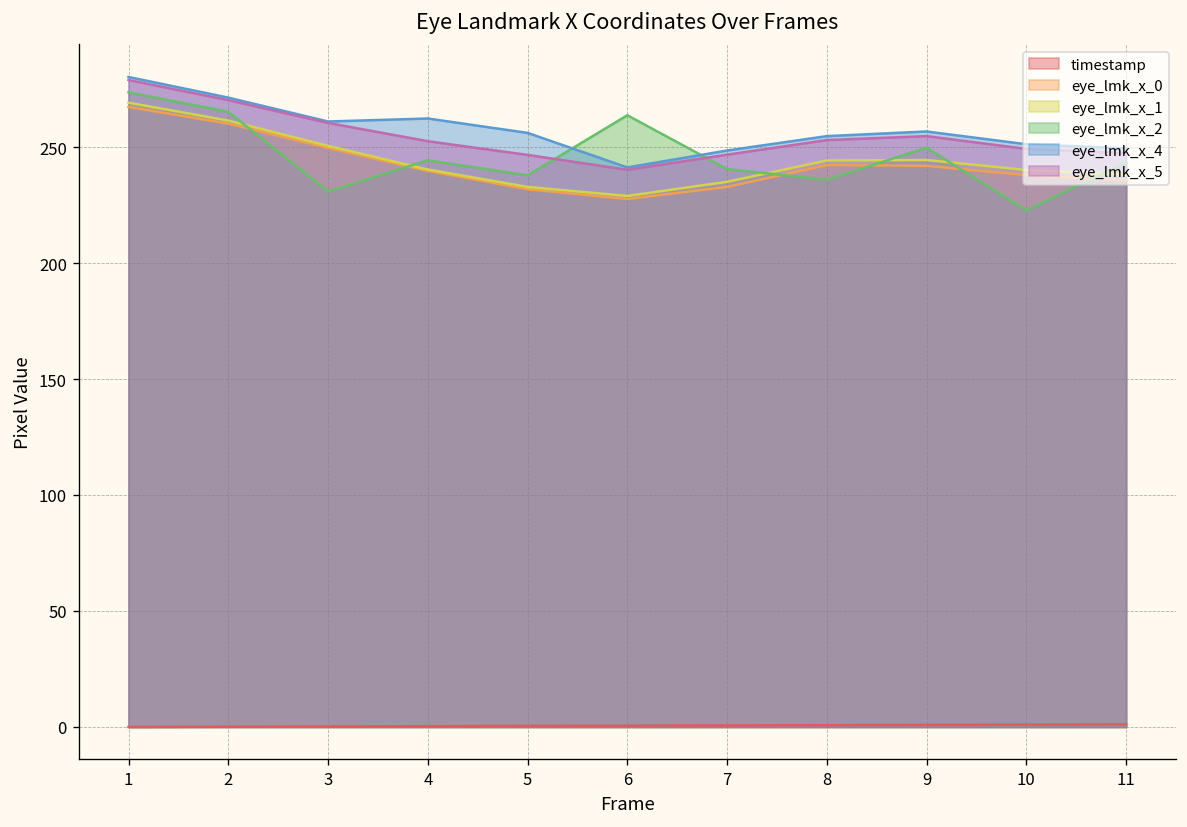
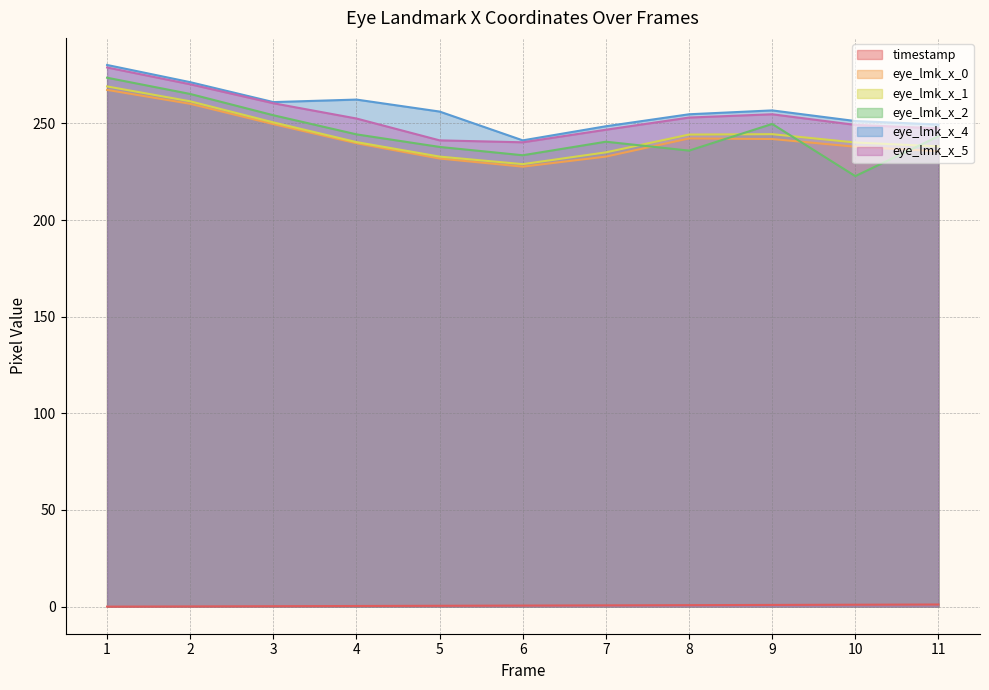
eye_lmk_x_2, 3: 231 -> 254
eye_lmk_x_5, 5: 247 -> 241
eye_lmk_x_2, 6: 264 -> 234
